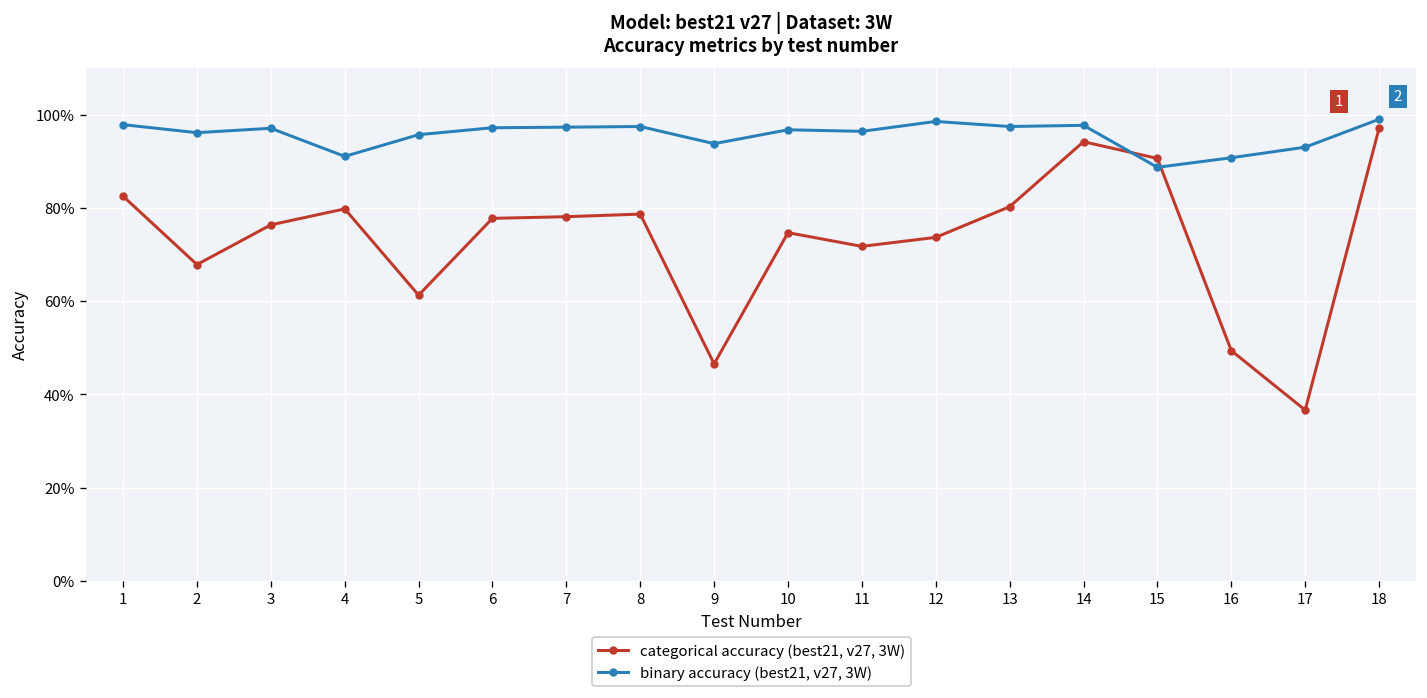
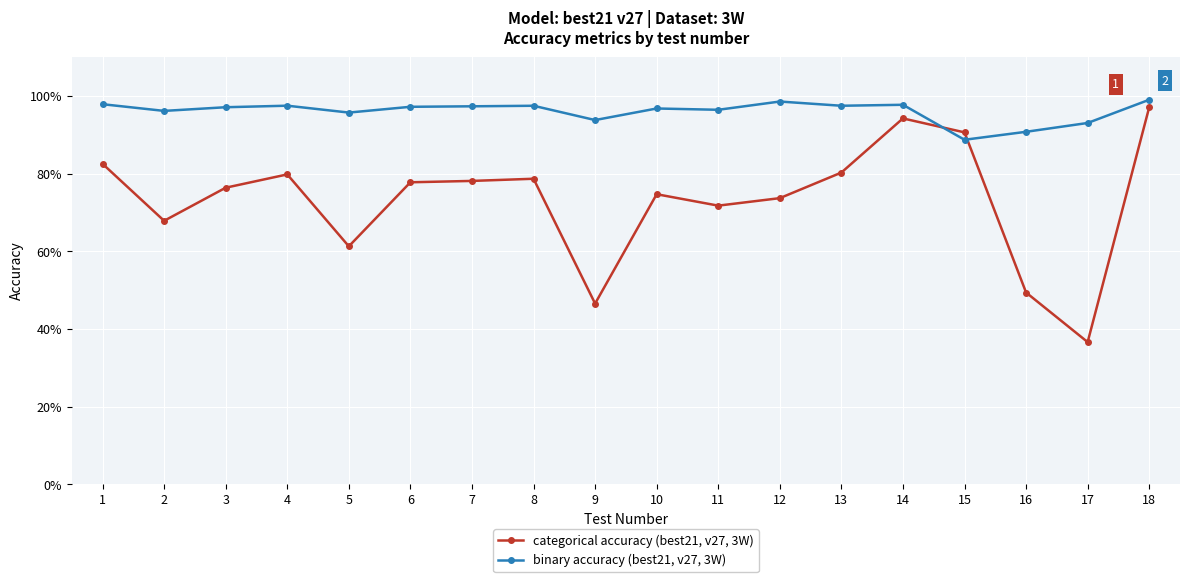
binary accuracy (best21, v27, 3W), 4: 91% -> 98%
